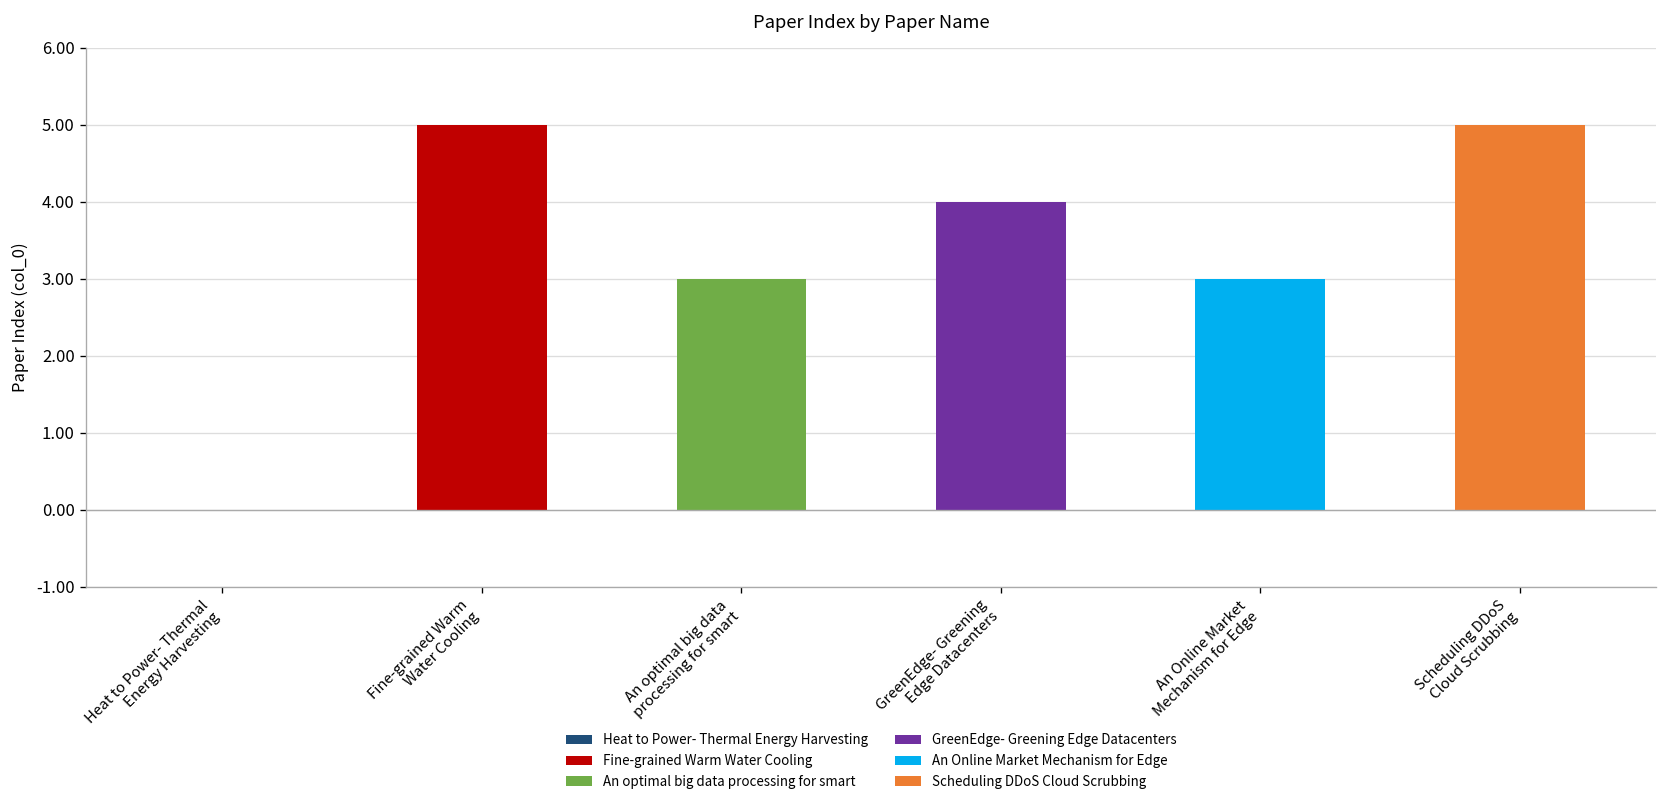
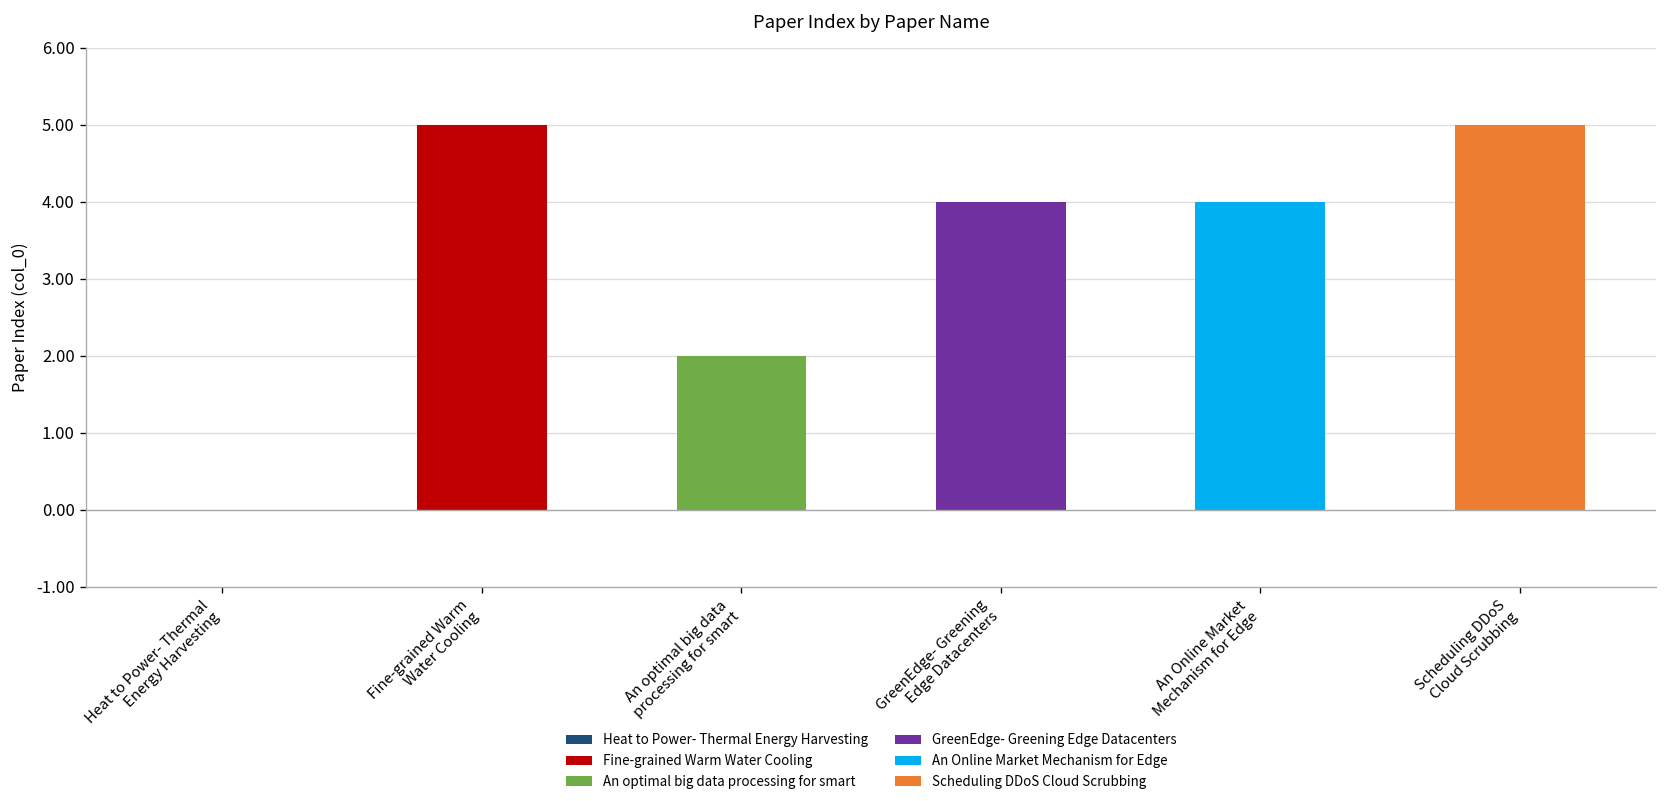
An optimal big data processing for smart: 3 -> 2
An Online Market Mechanism for Edge: 3 -> 4
